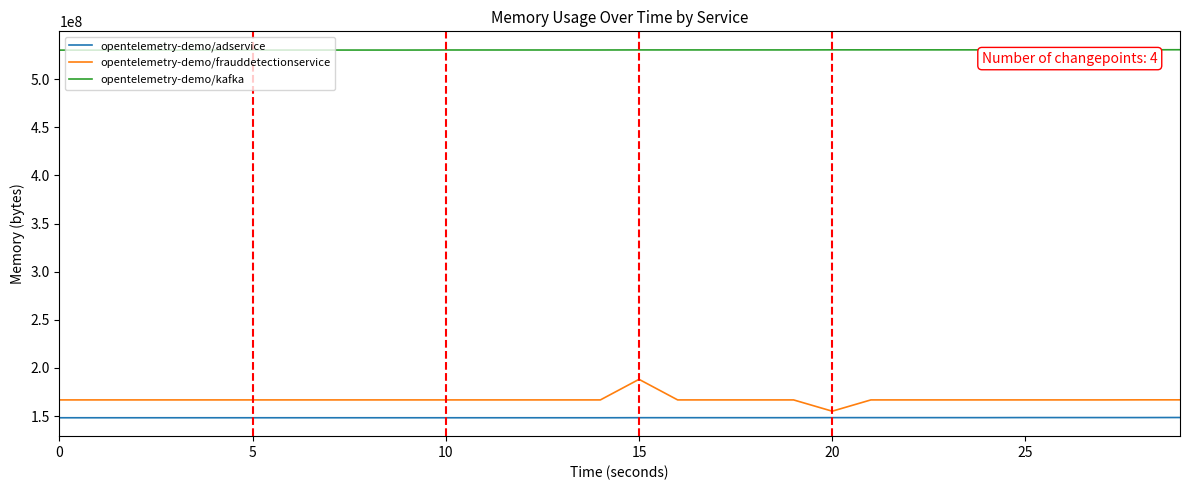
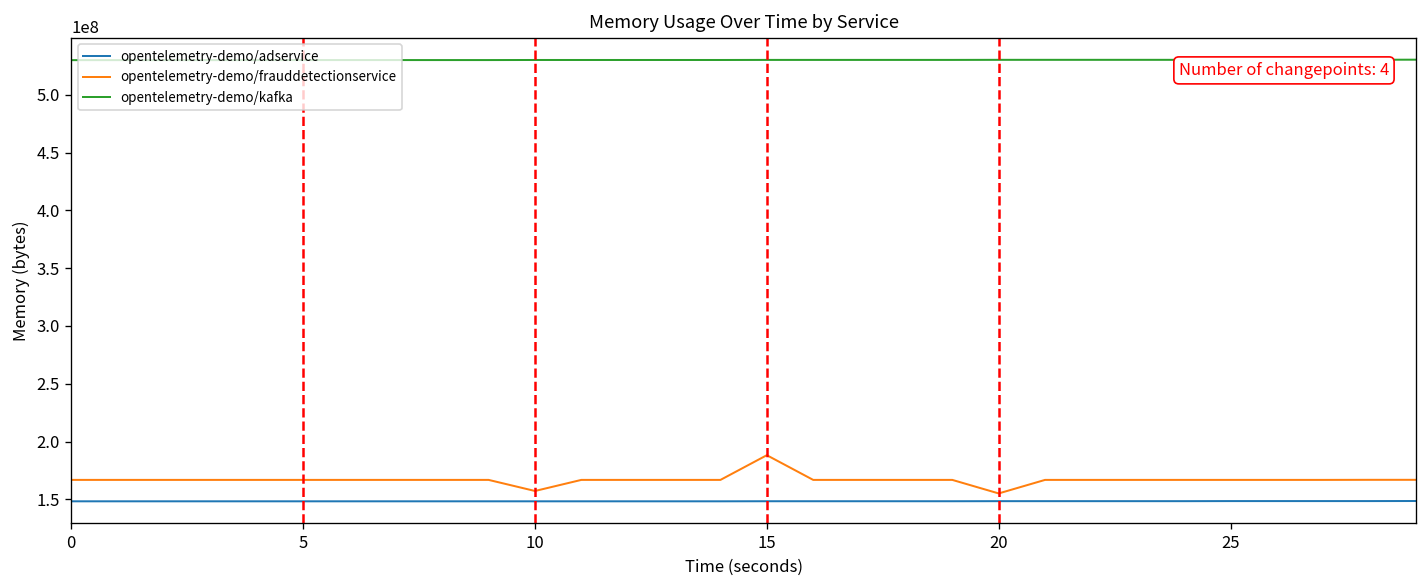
opentelemetry-demo/frauddetectionservice, 10: 170000000 -> 160000000
